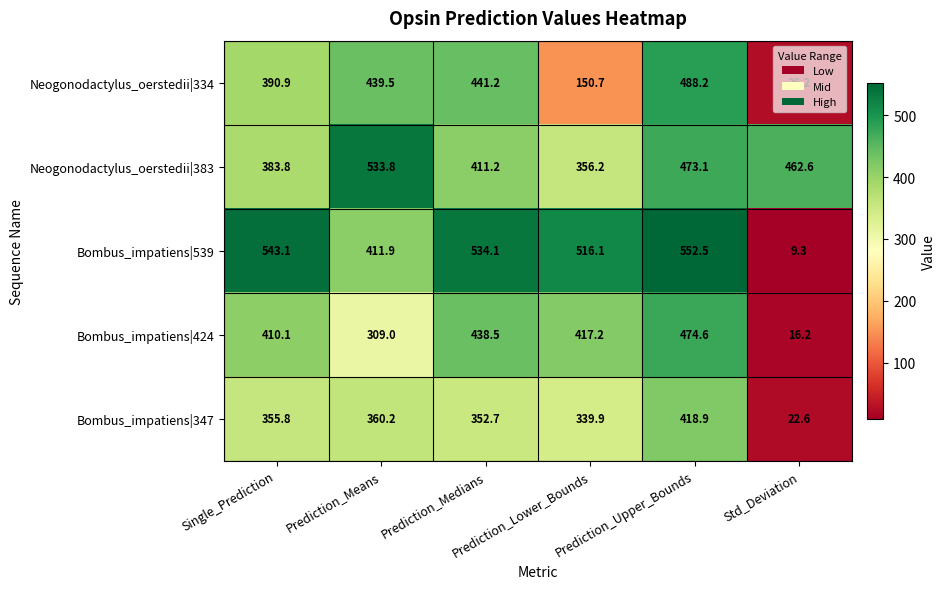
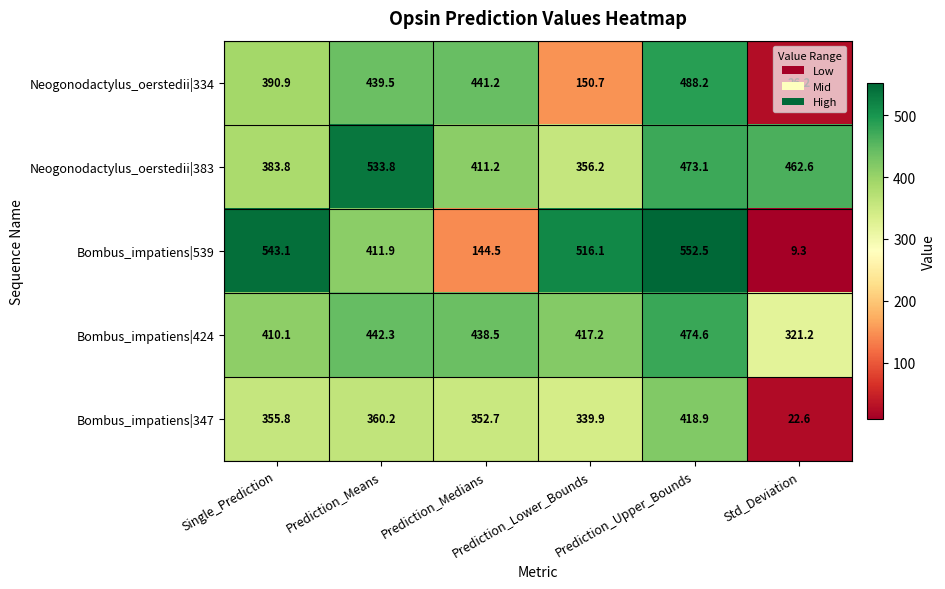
Bombus_impatiens|539, Prediction_Medians: 534.1 -> 144.5
Bombus_impatiens|424, Prediction_Means: 309.0 -> 442.3
Bombus_impatiens|424, Std_Deviation: 16.2 -> 321.2
